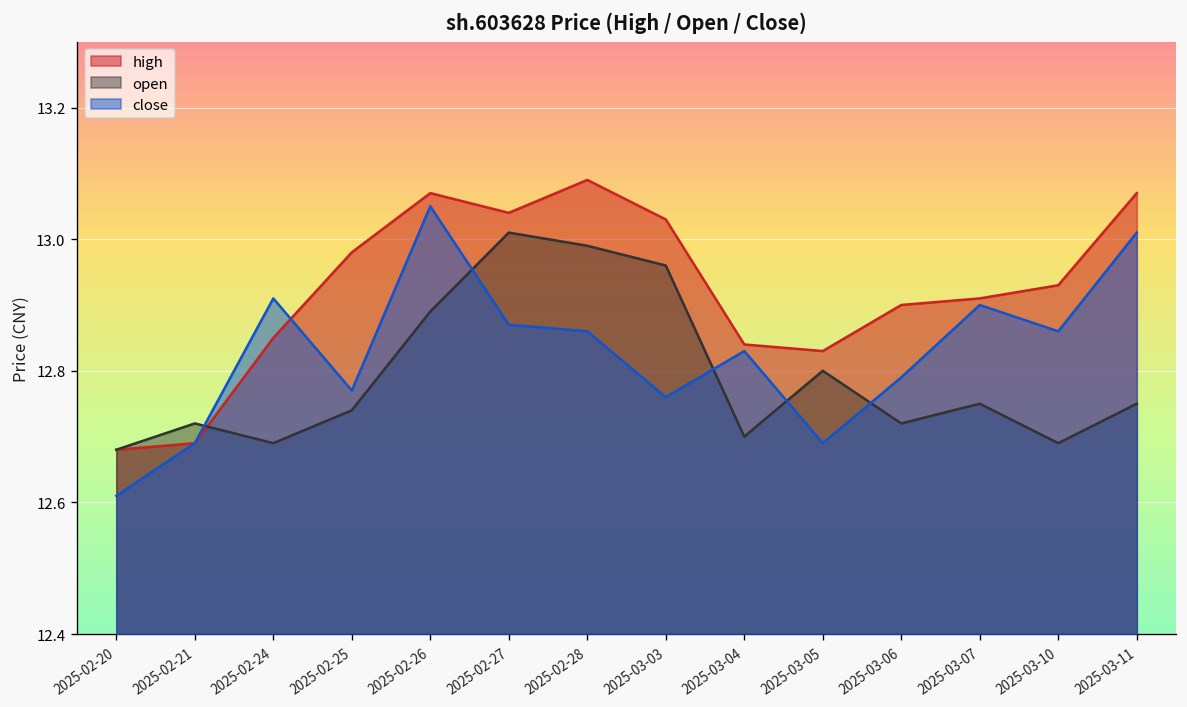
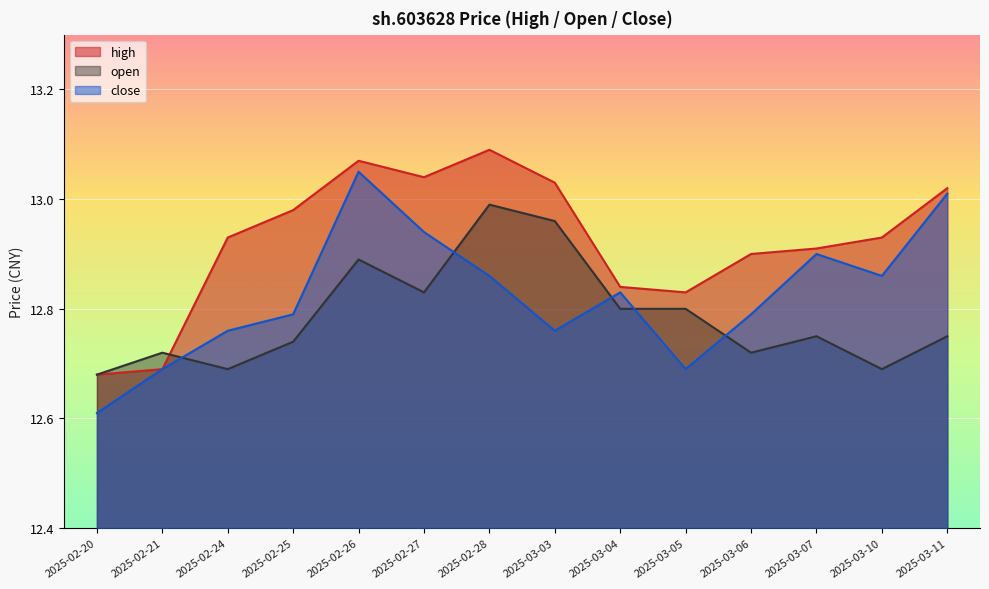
high, 2025-02-24: 12.85 -> 12.93
close, 2025-02-24: 12.91 -> 12.76
close, 2025-02-25: 12.77 -> 12.79
open, 2025-02-27: 13.01 -> 12.83
close, 2025-02-27: 12.87 -> 12.94
open, 2025-03-04: 12.7 -> 12.8
high, 2025-03-11: 13.07 -> 13.02
